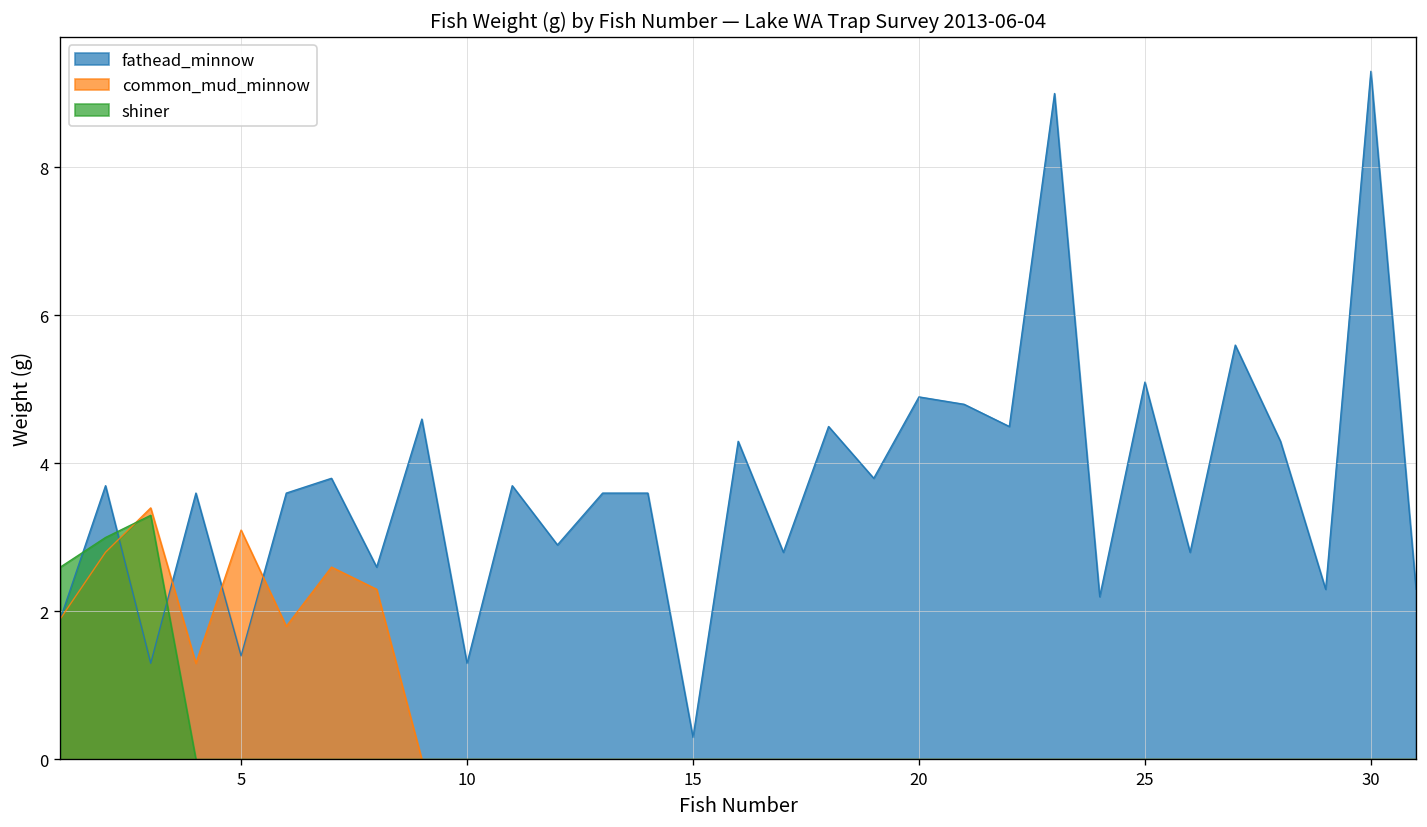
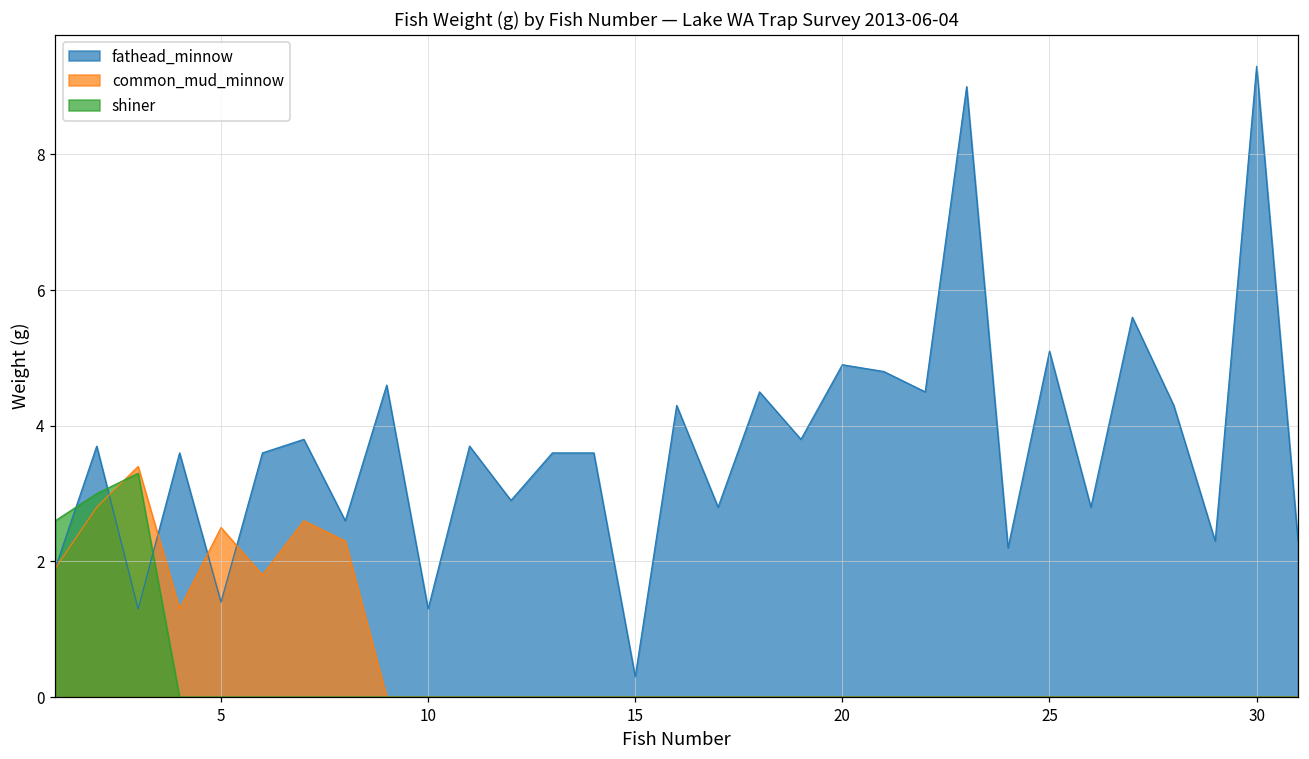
common_mud_minnow, 5: 3.1 -> 2.5
